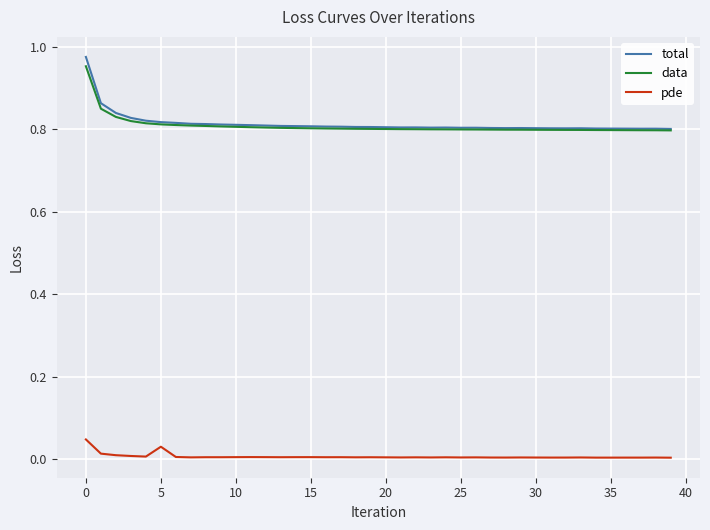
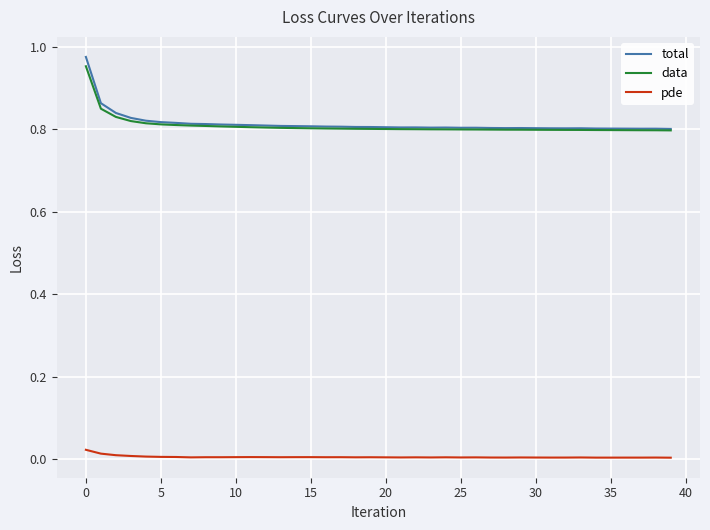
pde, 0: 0.05 -> 0.02
pde, 5: 0.03 -> 0.01
